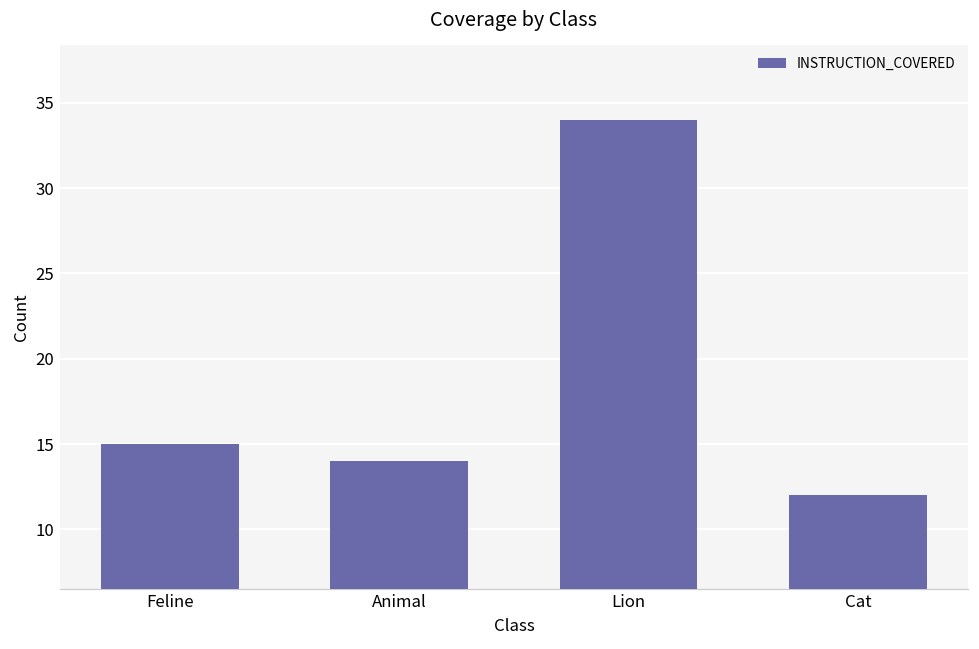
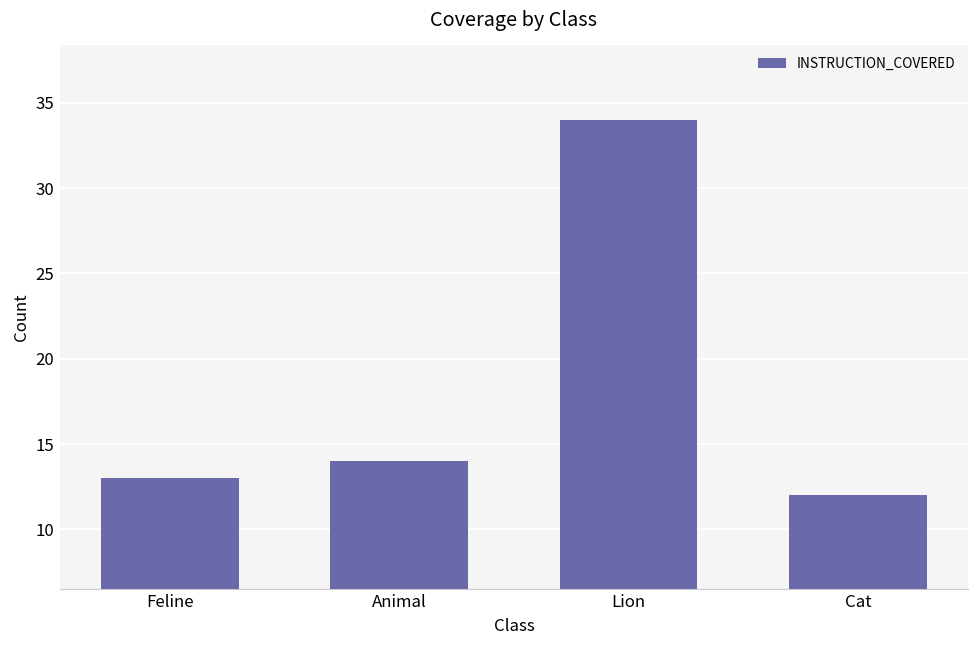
Feline: 15 -> 13
